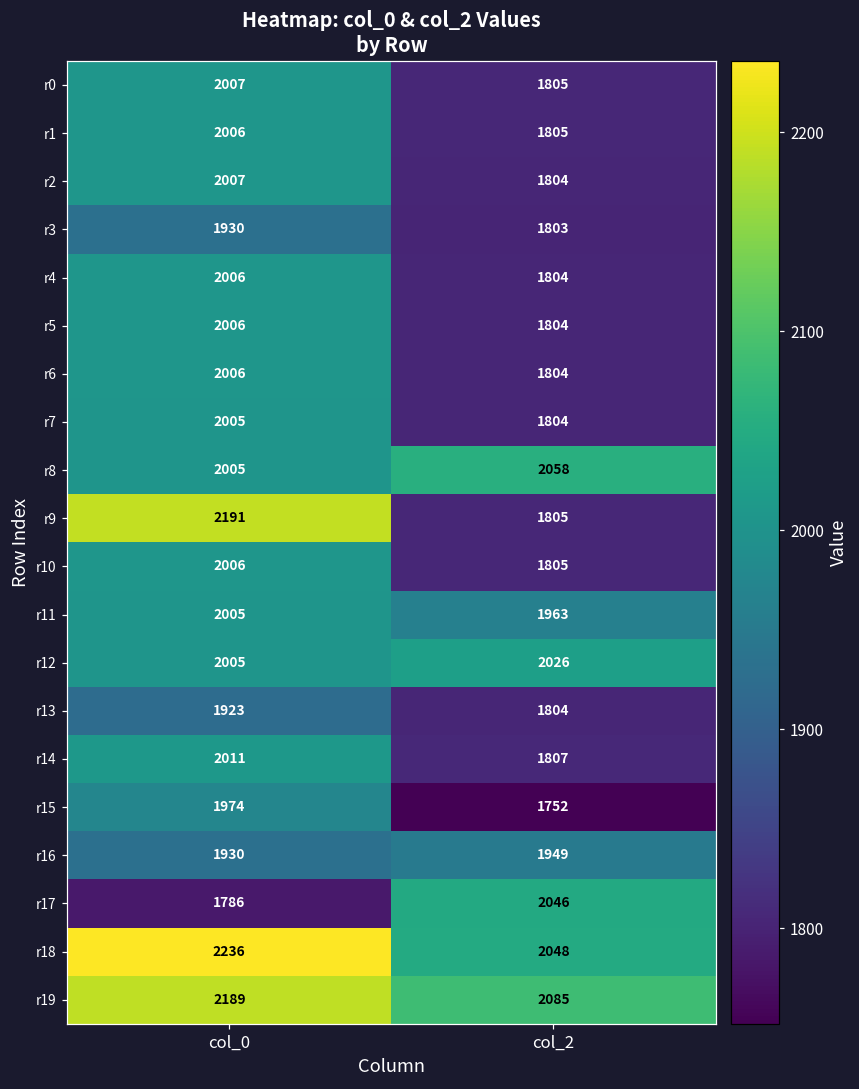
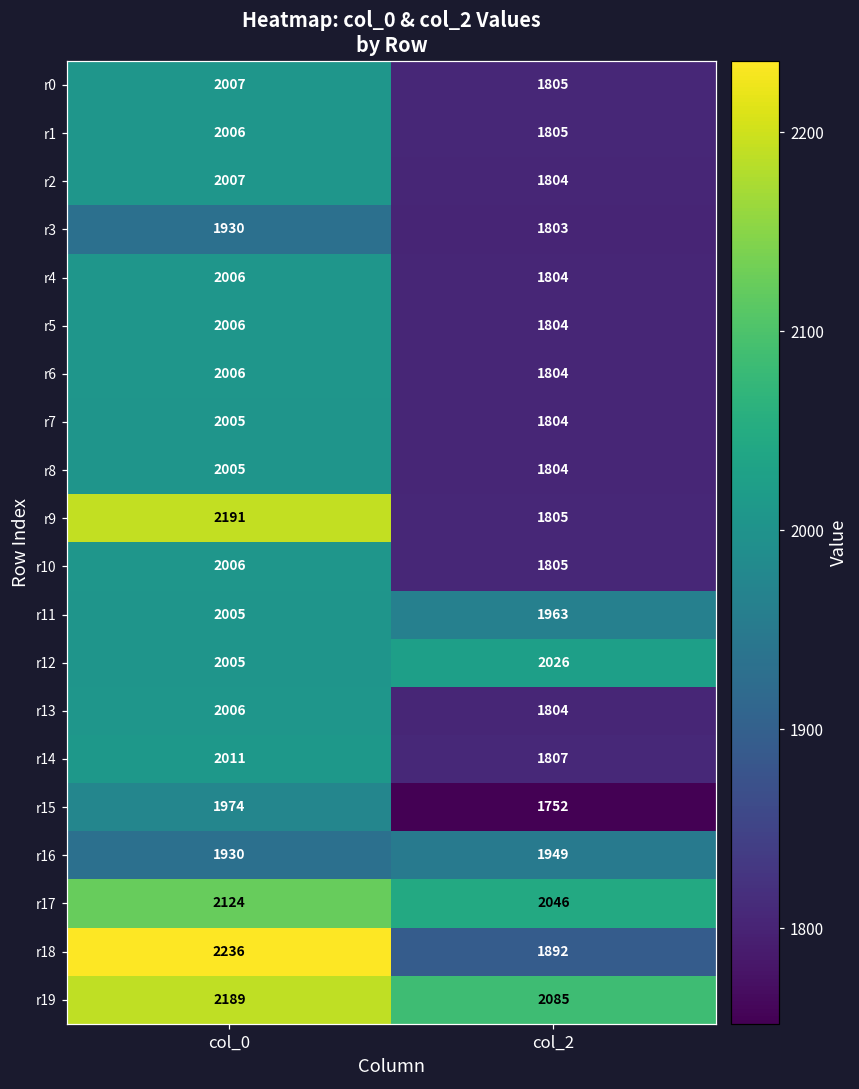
r8, col_2: 2058 -> 1804
r13, col_0: 1923 -> 2006
r17, col_0: 1786 -> 2124
r18, col_2: 2048 -> 1892
